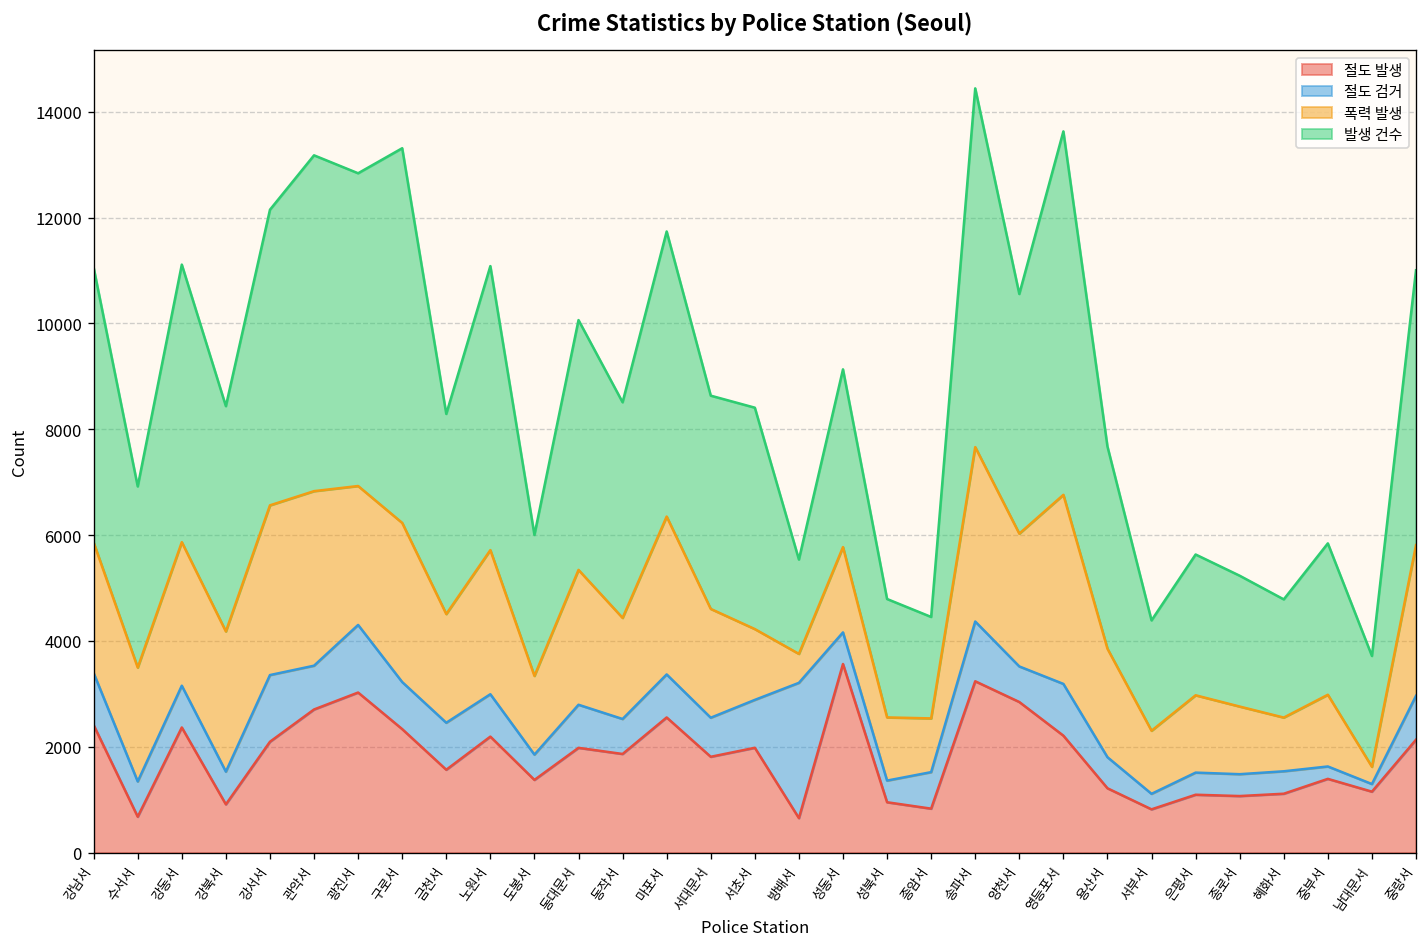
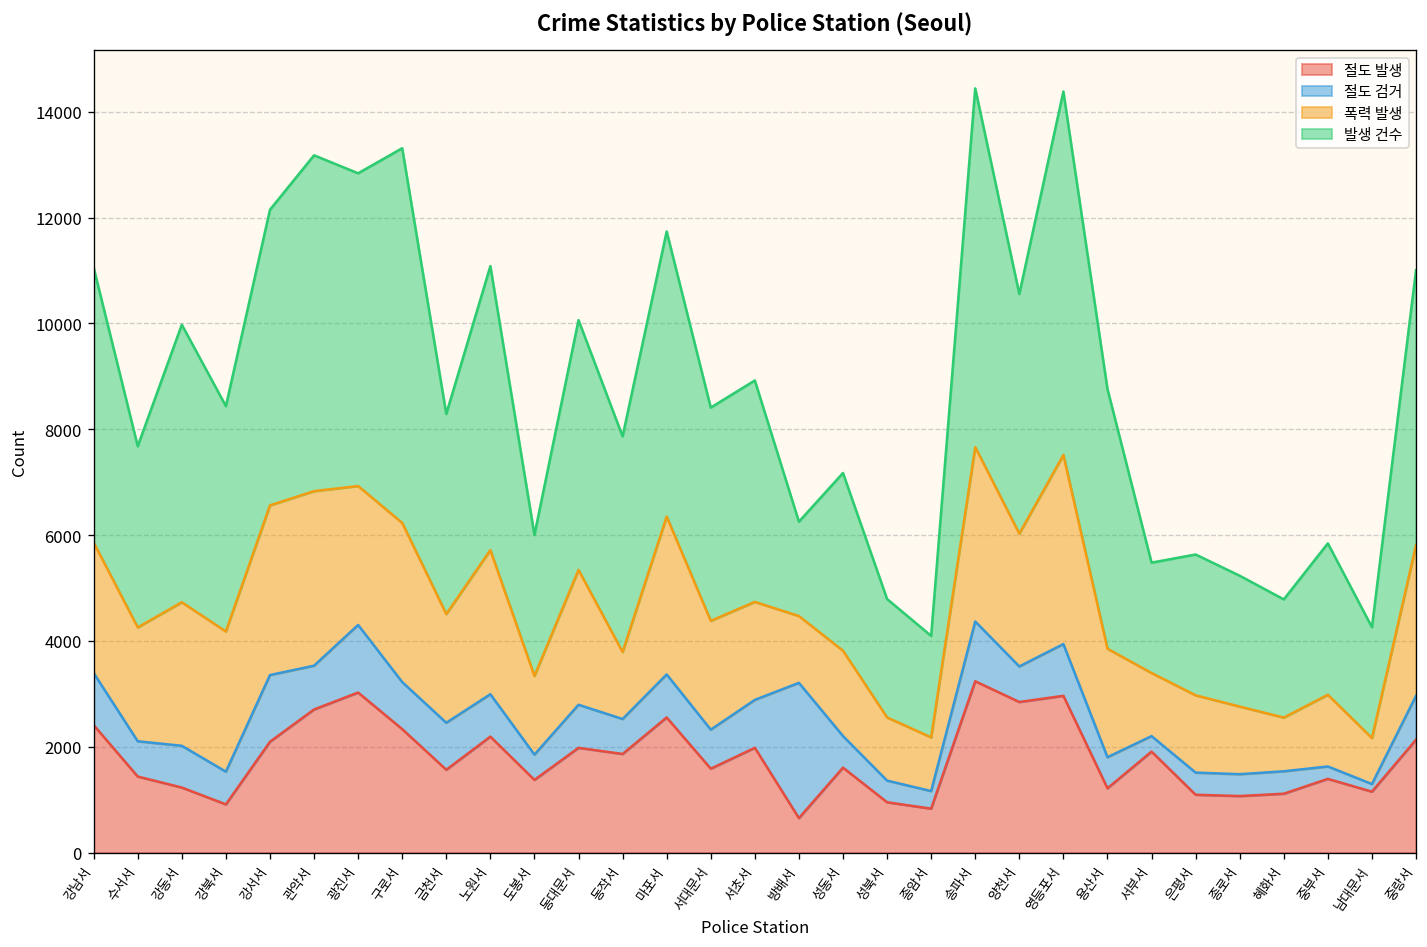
절도 발생, 수서서: 700 -> 1400
절도 발생, 강동서: 2400 -> 1200
폭력 발생, 동작서: 1900 -> 1300
절도 발생, 서대문서: 1800 -> 1600
폭력 발생, 서초서: 1300 -> 1900
폭력 발생, 방배서: 500 -> 1300
절도 발생, 성동서: 3600 -> 1600
절도 검거, 종암서: 700 -> 300
절도 발생, 영등포서: 2200 -> 3000
발생 건수, 용산서: 3800 -> 4900
절도 발생, 서부서: 800 -> 1900
폭력 발생, 남대문서: 300 -> 900
